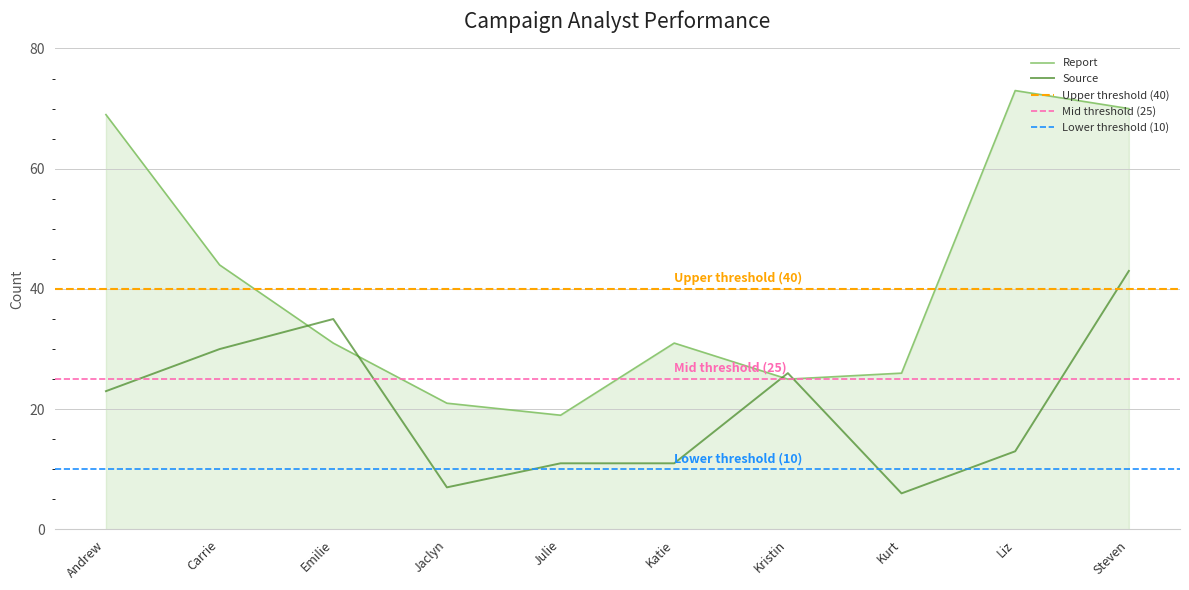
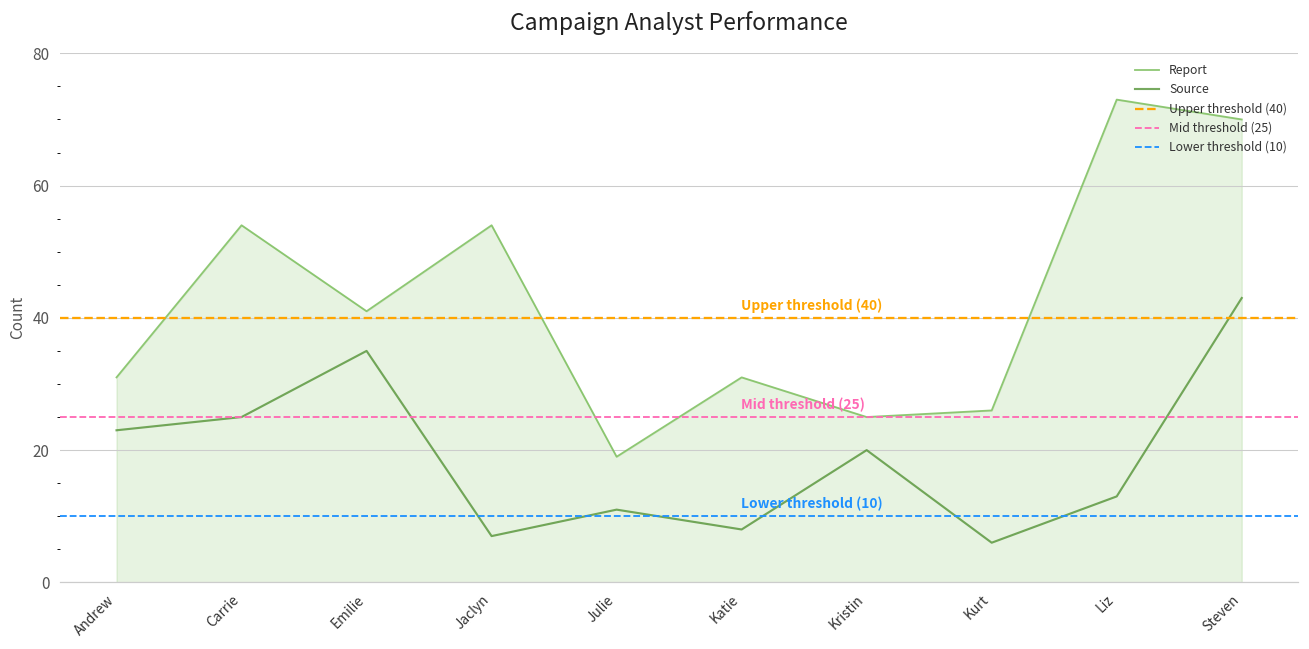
Report, Andrew: 69 -> 31
Report, Carrie: 44 -> 54
Source, Carrie: 30 -> 25
Report, Emilie: 31 -> 41
Report, Jaclyn: 21 -> 54
Source, Katie: 11 -> 8
Source, Kristin: 26 -> 20
